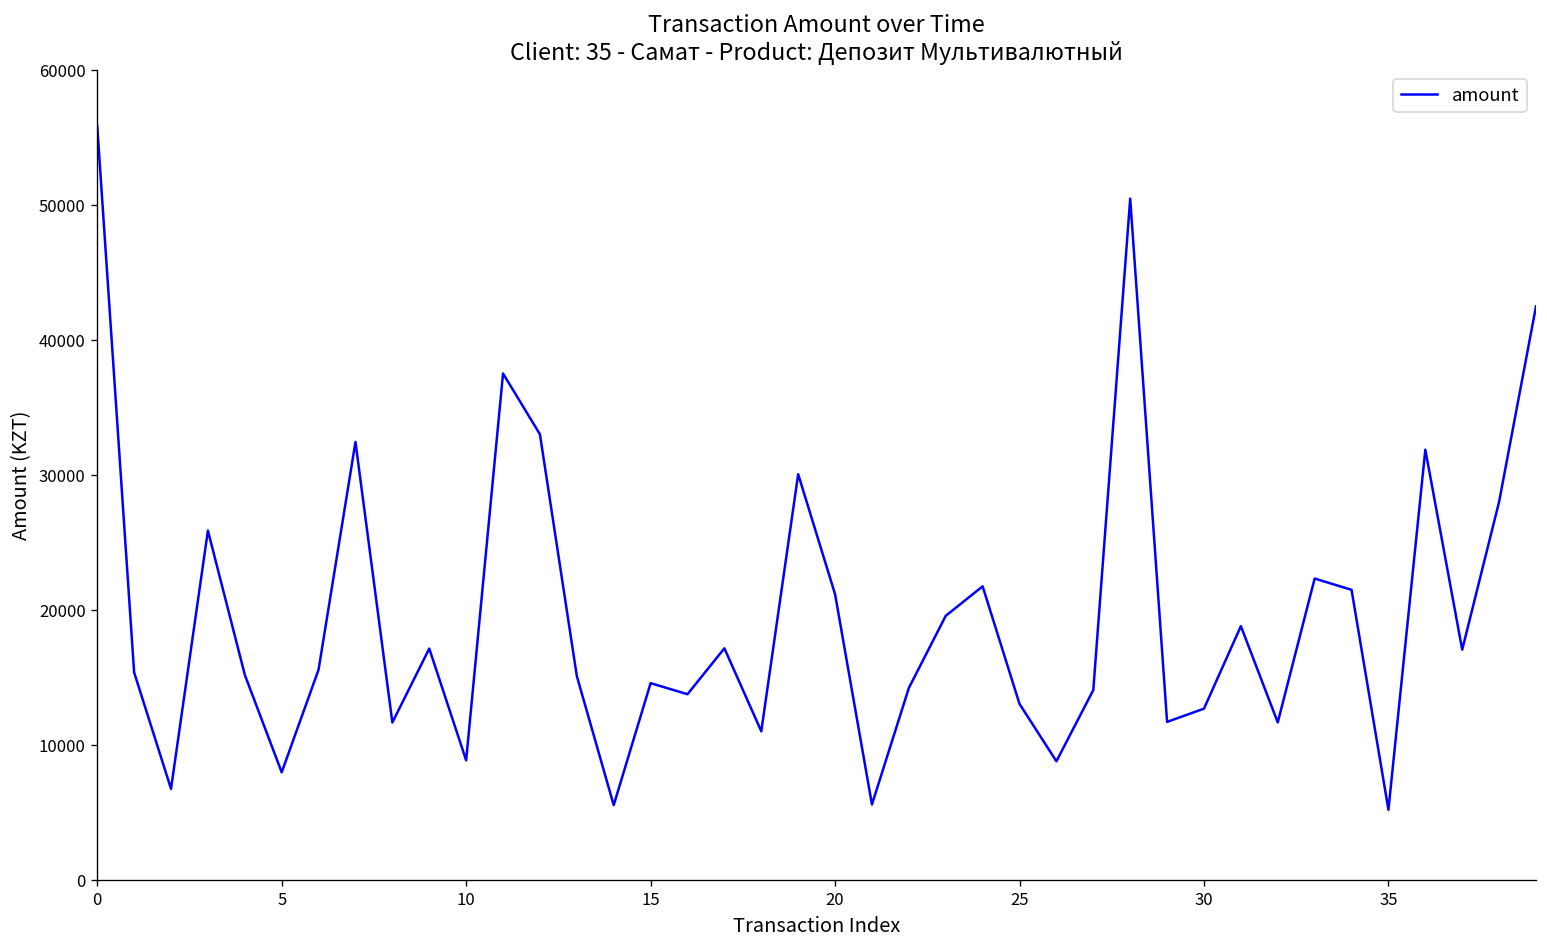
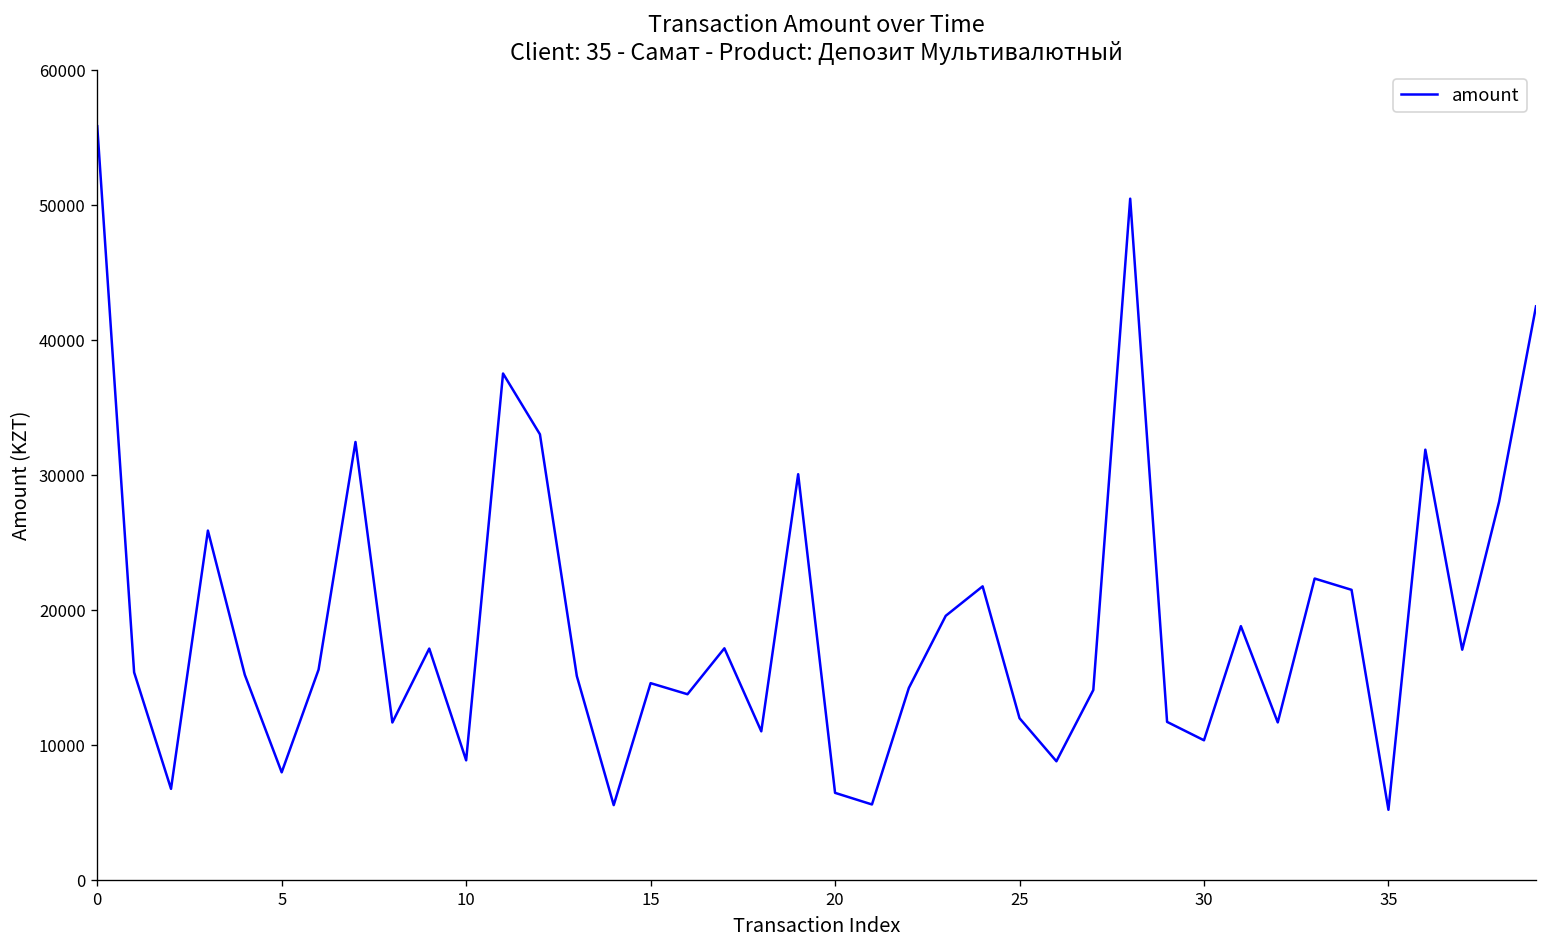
20: 21200 -> 6500
25: 13100 -> 12000
30: 12700 -> 10400
